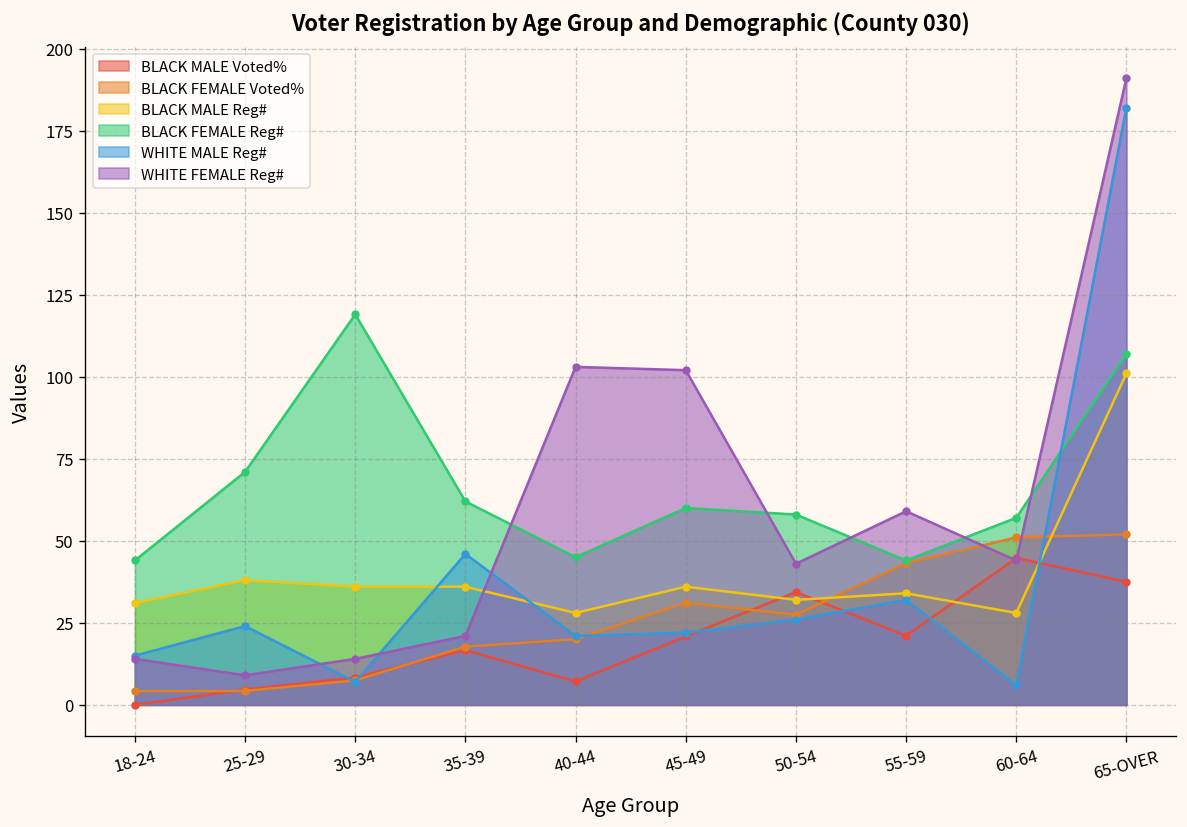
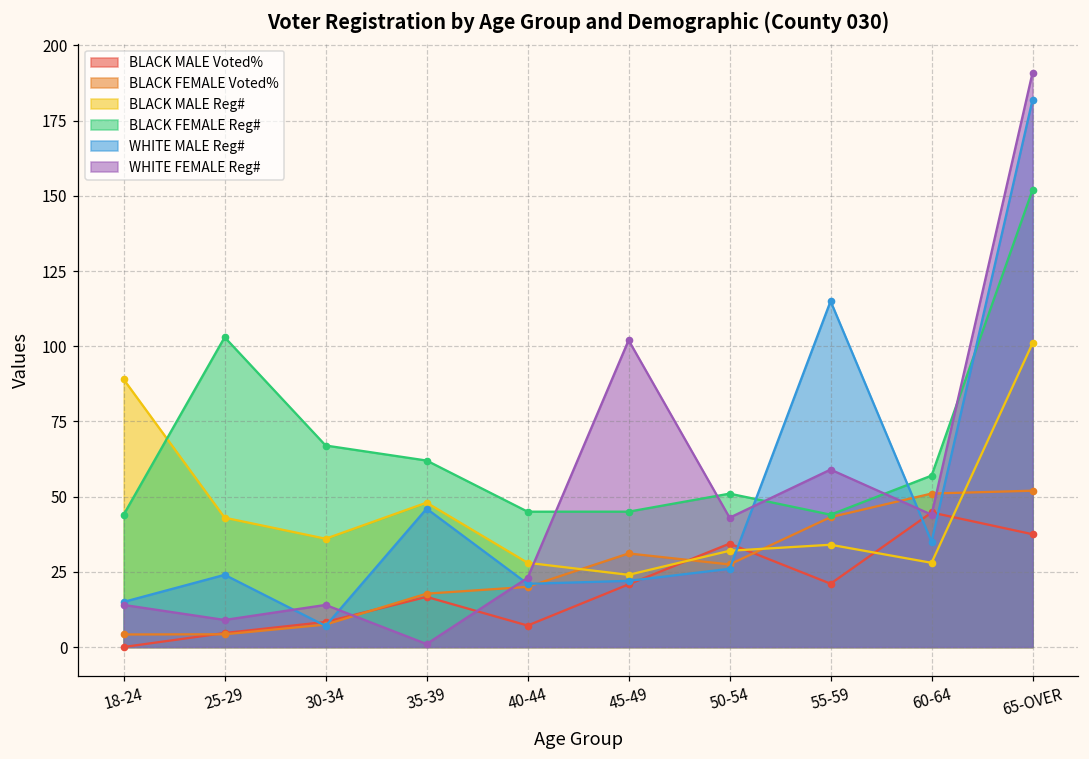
BLACK MALE Reg#, 18-24: 31 -> 89
BLACK MALE Reg#, 25-29: 38 -> 43
BLACK FEMALE Reg#, 25-29: 71 -> 103
BLACK FEMALE Reg#, 30-34: 119 -> 67
BLACK MALE Reg#, 35-39: 36 -> 48
WHITE FEMALE Reg#, 35-39: 21 -> 1
WHITE FEMALE Reg#, 40-44: 103 -> 23
BLACK MALE Reg#, 45-49: 36 -> 24
BLACK FEMALE Reg#, 45-49: 60 -> 45
BLACK FEMALE Reg#, 50-54: 58 -> 51
WHITE MALE Reg#, 55-59: 32 -> 115
WHITE MALE Reg#, 60-64: 6 -> 35
BLACK FEMALE Reg#, 65-OVER: 107 -> 152
